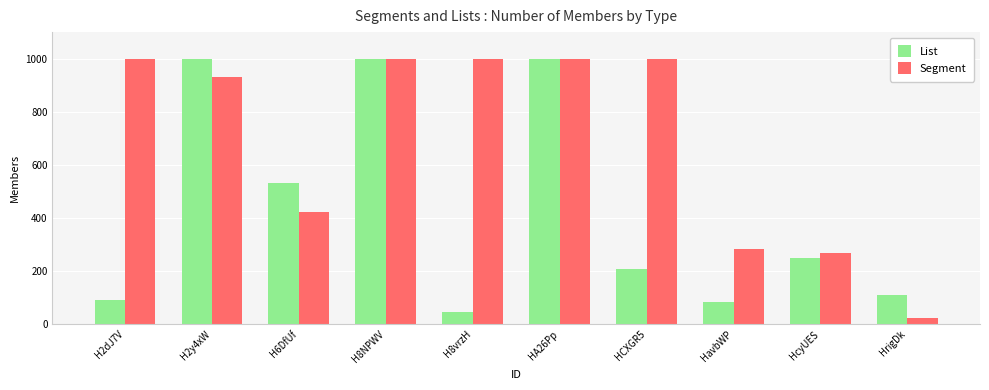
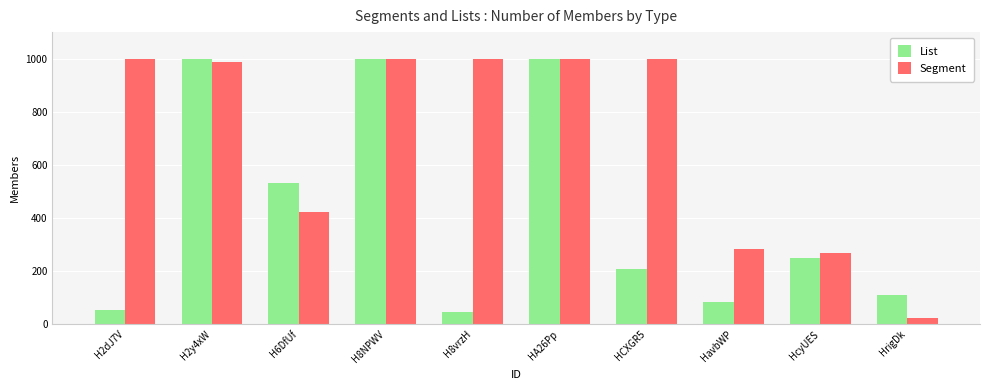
List, H2dJ7V: 90 -> 50
Segment, H2y4xW: 930 -> 990
